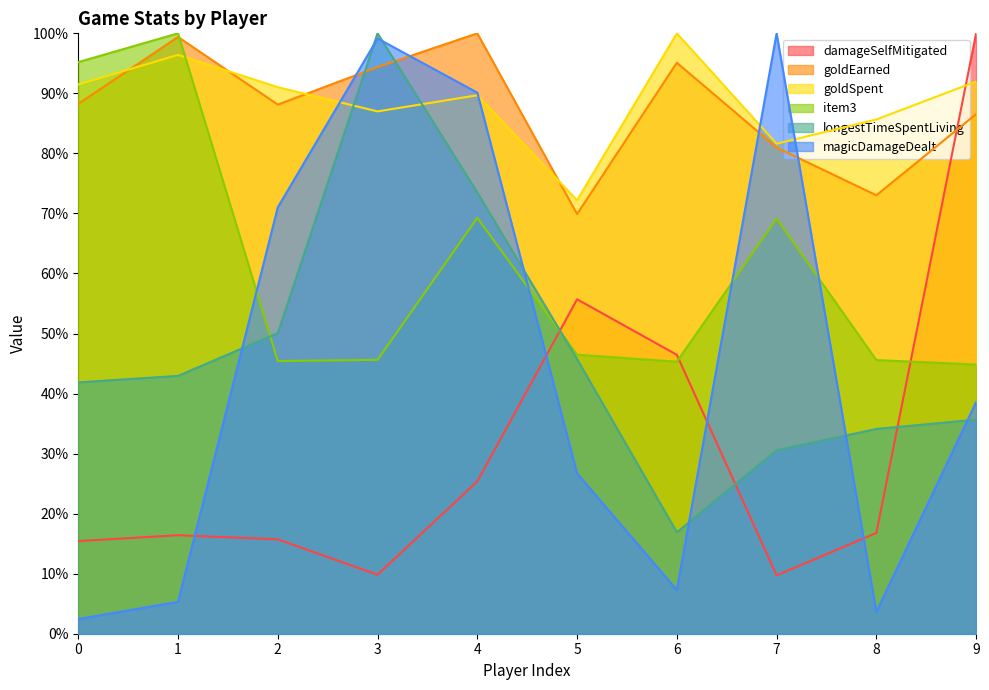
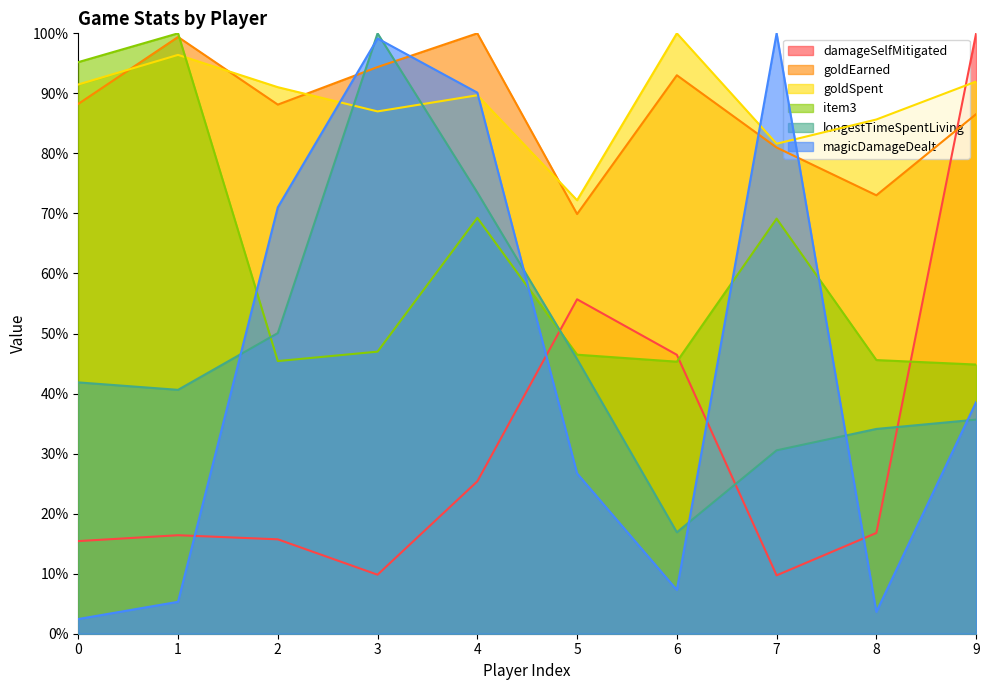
longestTimeSpentLiving, 1: 43% -> 41%
item3, 3: 46% -> 47%
goldEarned, 6: 95% -> 93%
